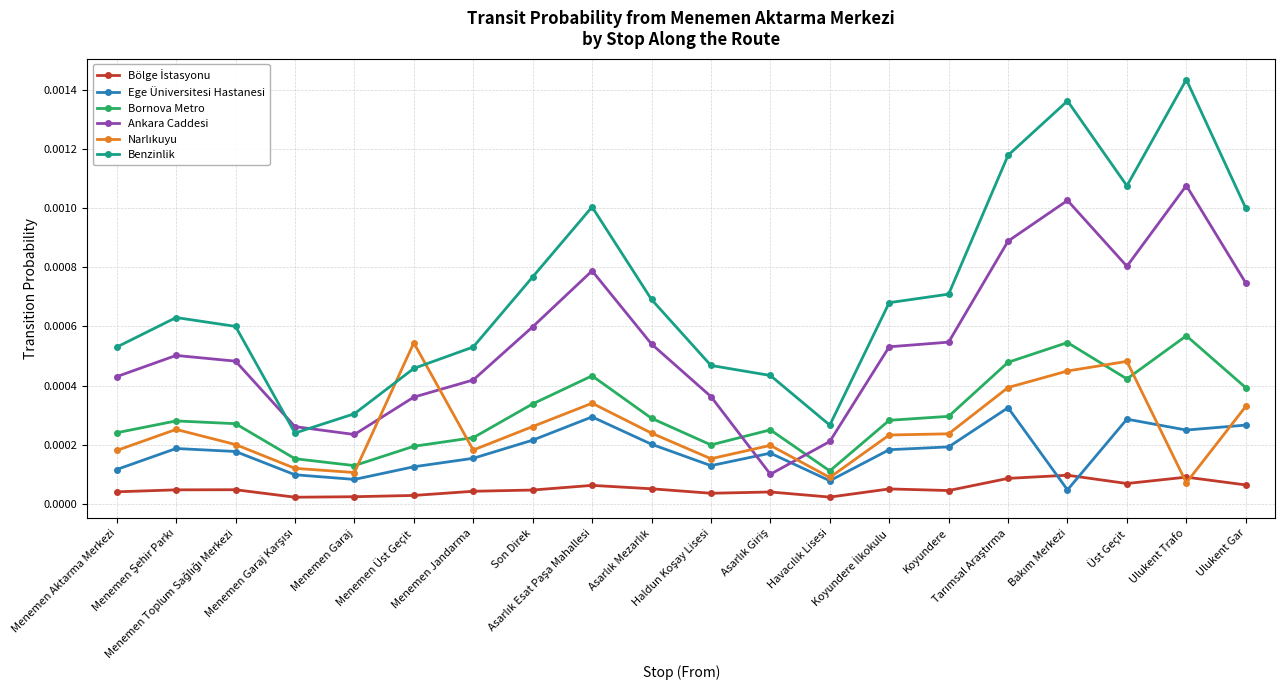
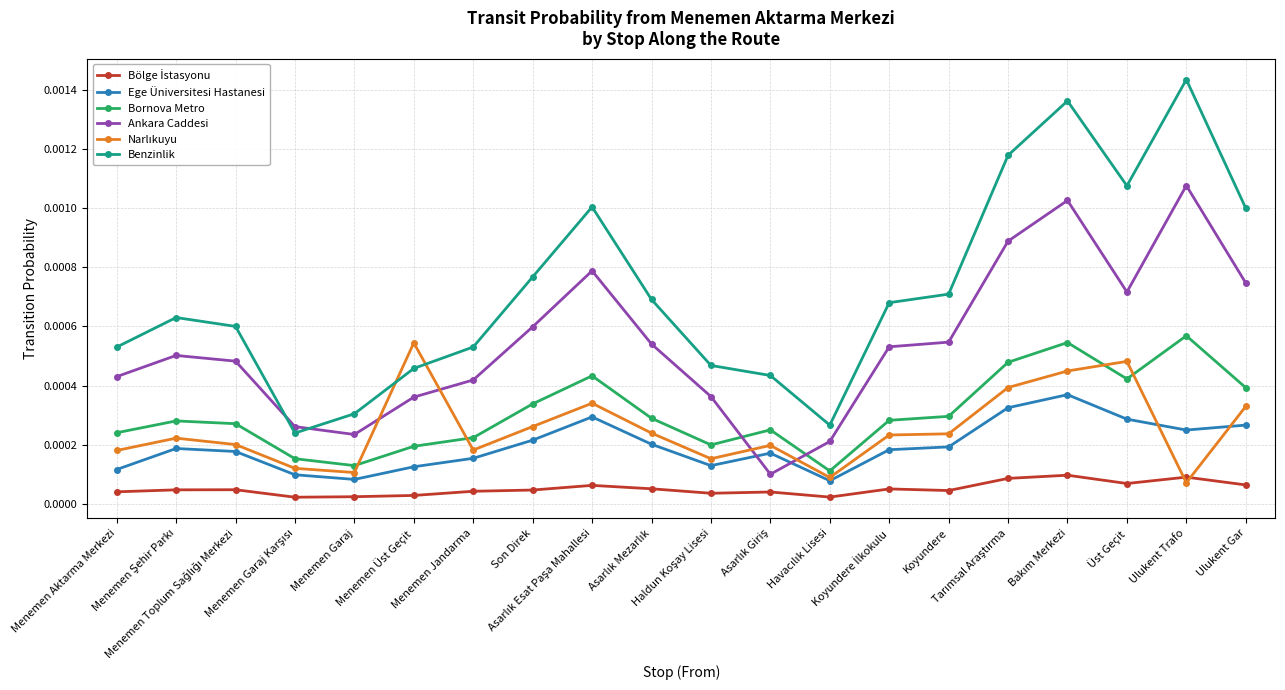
Narlıkuyu, Menemen Şehir Parkı: 0.00025 -> 0.00022
Ege Üniversitesi Hastanesi, Bakım Merkezi: 0.00005 -> 0.00037
Ankara Caddesi, Üst Geçit: 0.00080 -> 0.00072
